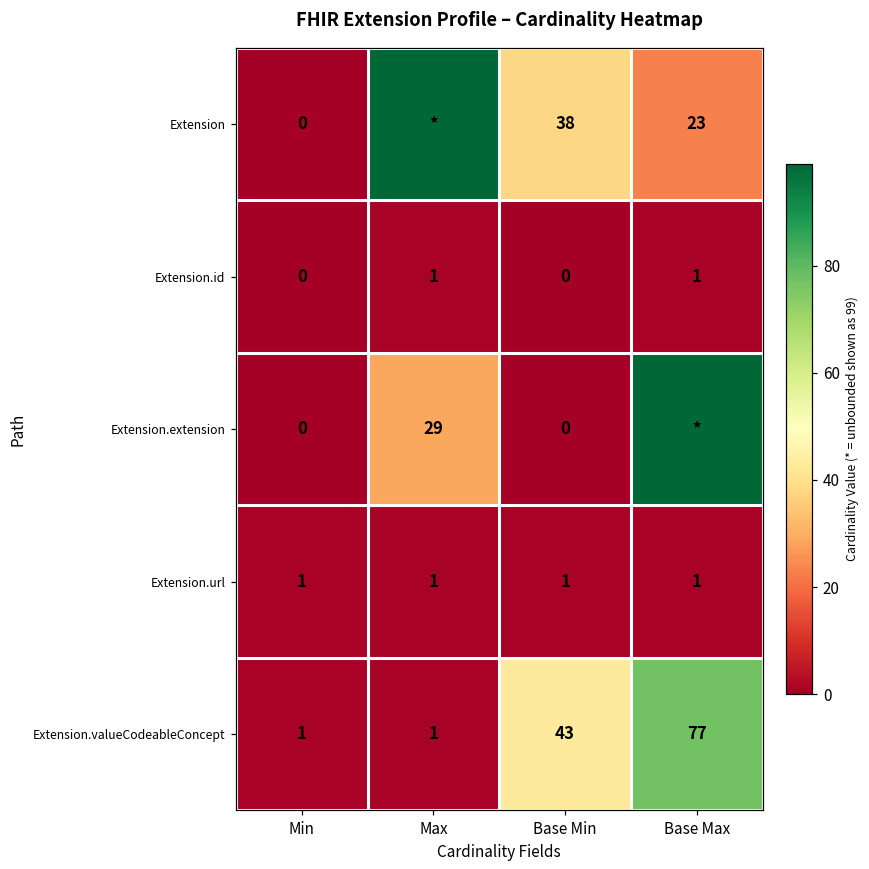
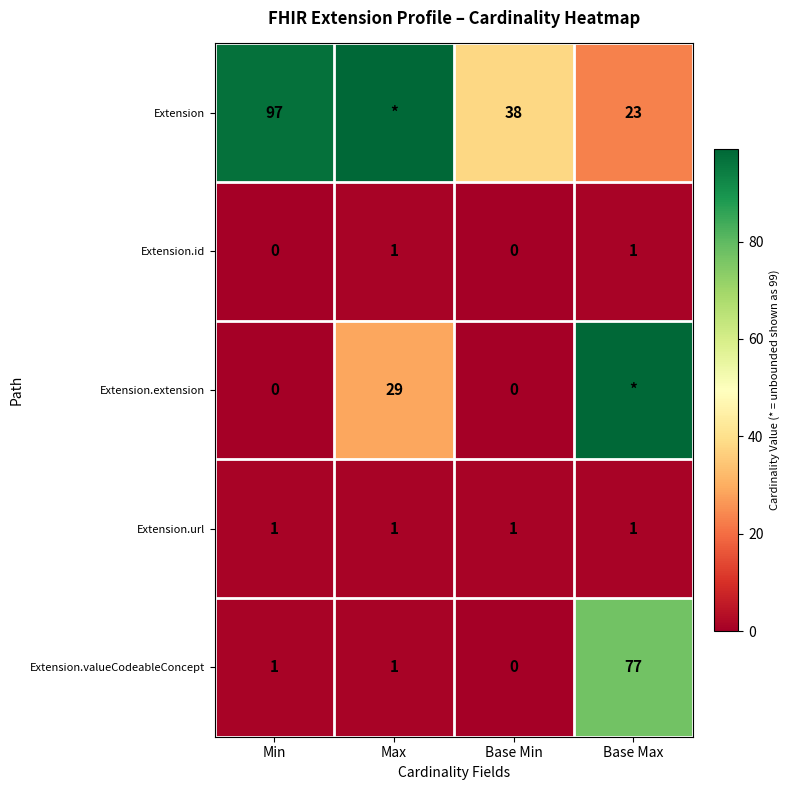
Extension, Min: 0 -> 97
Extension.valueCodeableConcept, Base Min: 43 -> 0
